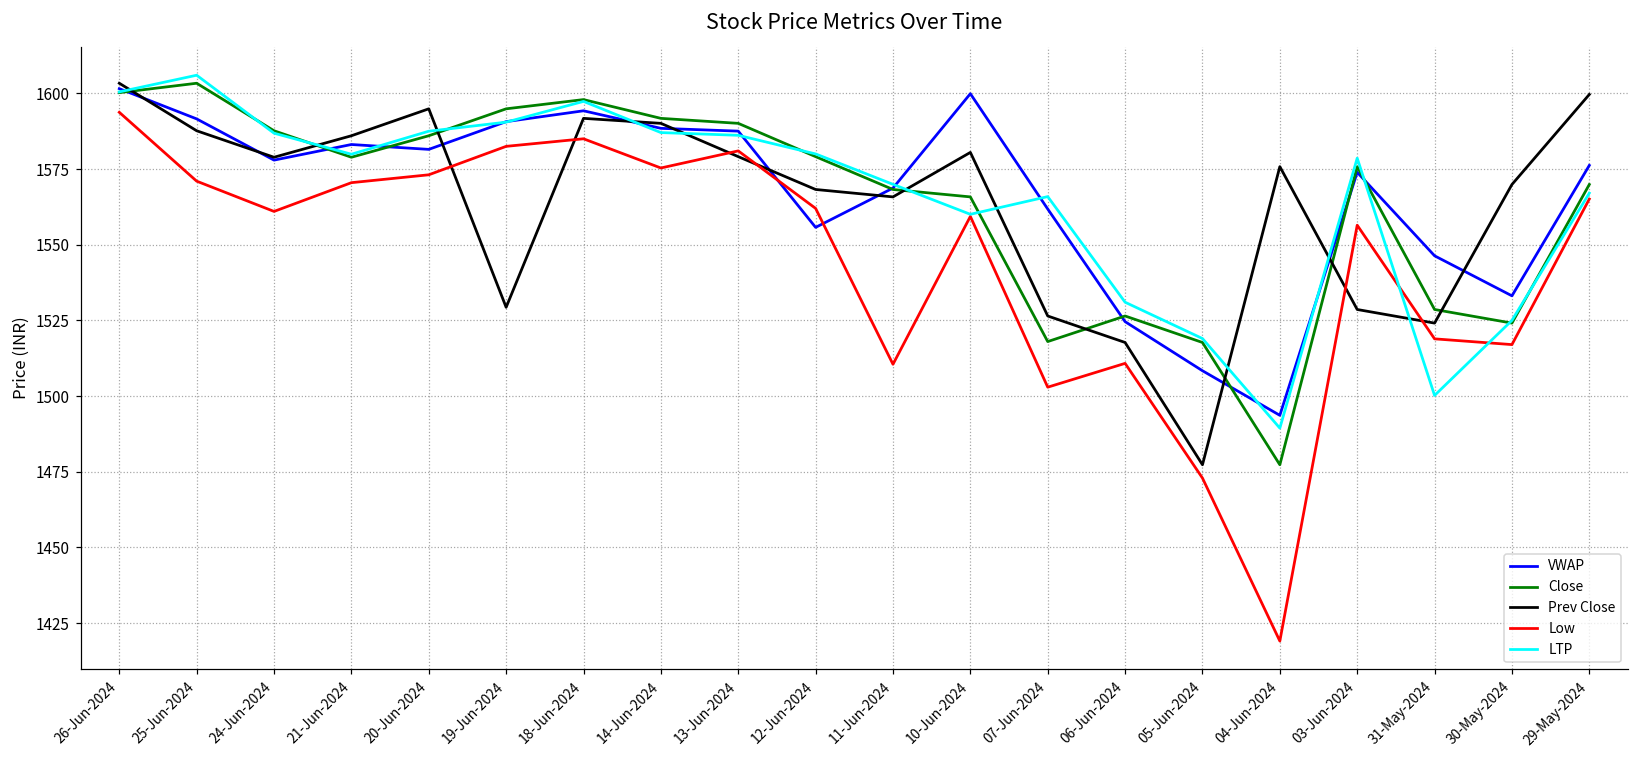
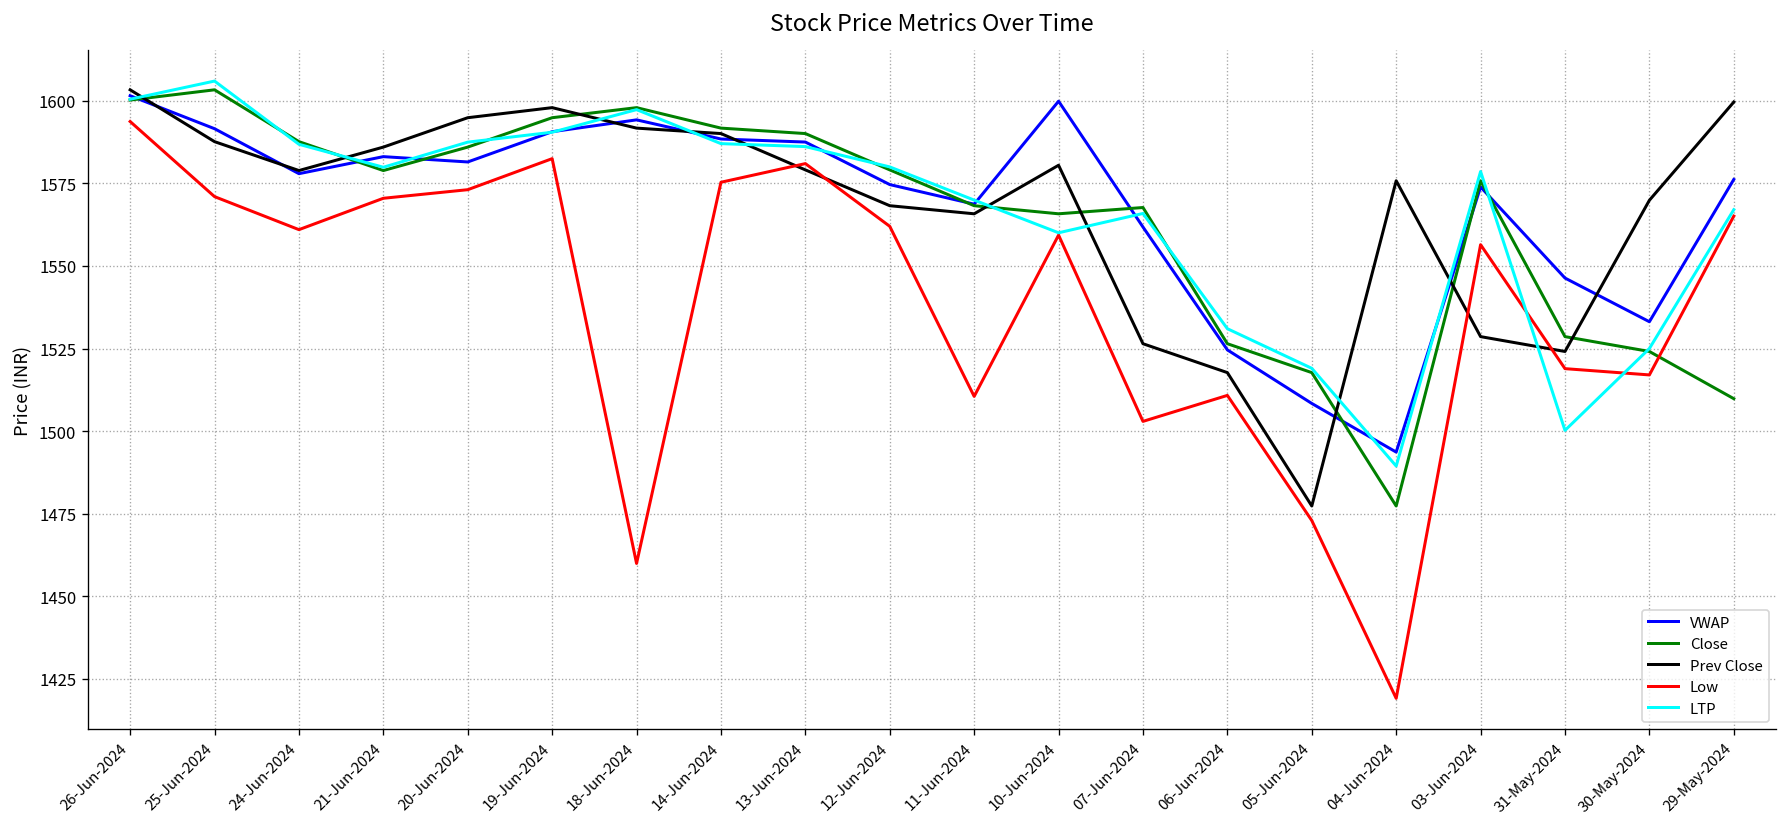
Prev Close, 19-Jun-2024: 1529 -> 1598
Low, 18-Jun-2024: 1585 -> 1460
VWAP, 12-Jun-2024: 1556 -> 1575
Close, 07-Jun-2024: 1518 -> 1568
Close, 29-May-2024: 1570 -> 1510
